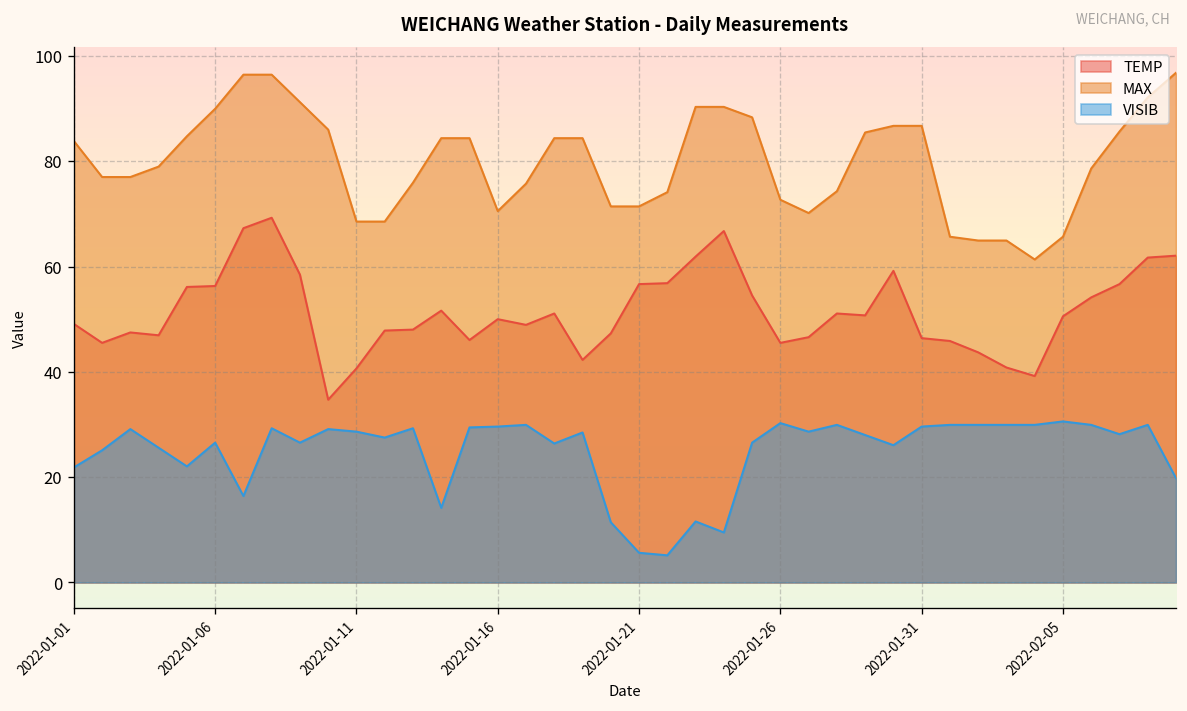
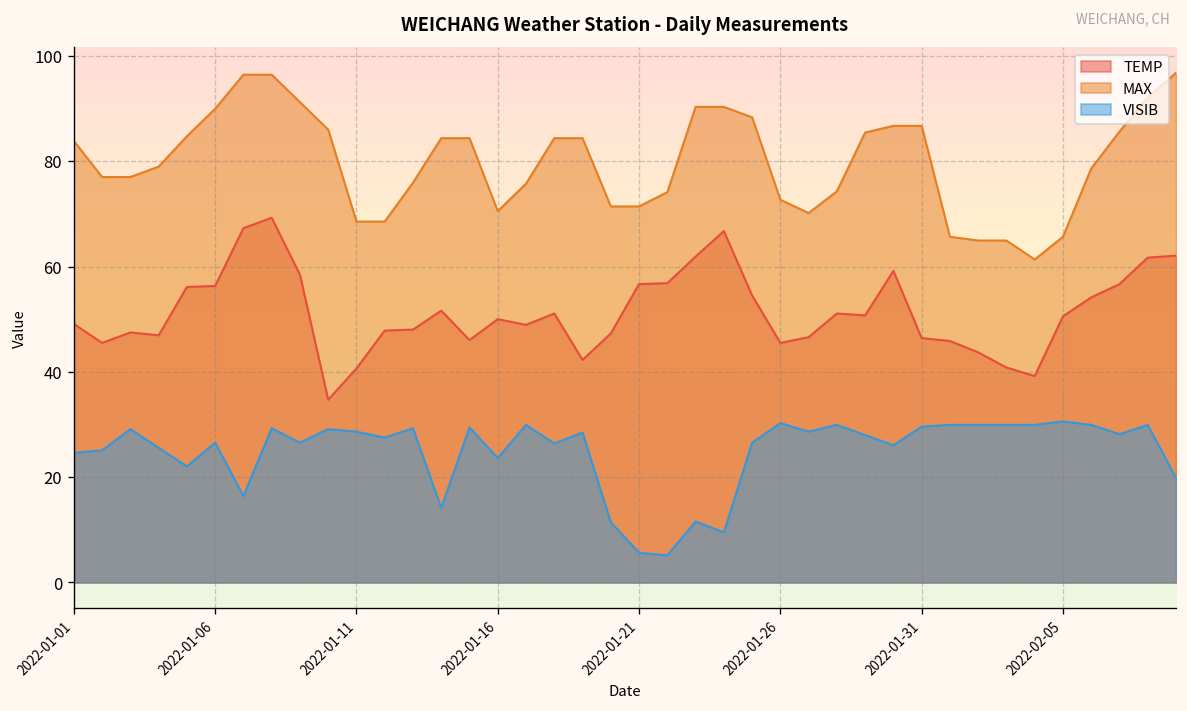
VISIB, 2022-01-01: 22 -> 25
VISIB, 2022-01-16: 30 -> 24
